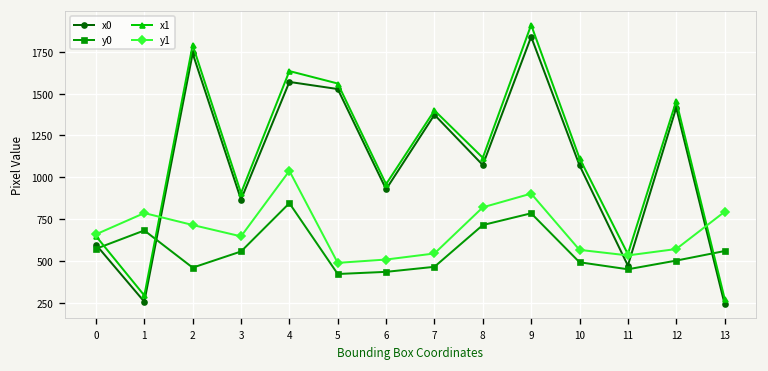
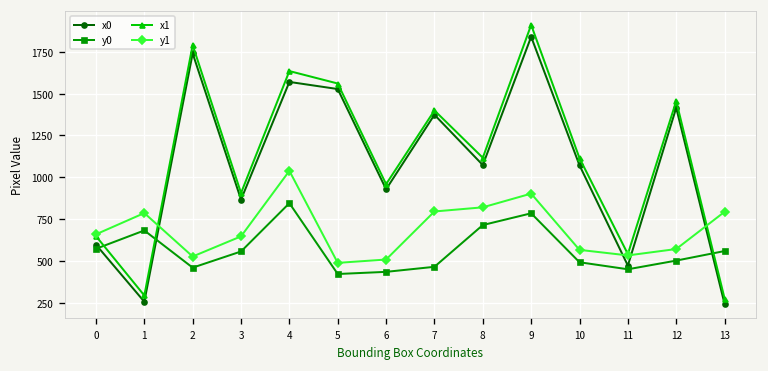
y1, 2: 710 -> 530
y1, 7: 540 -> 800
